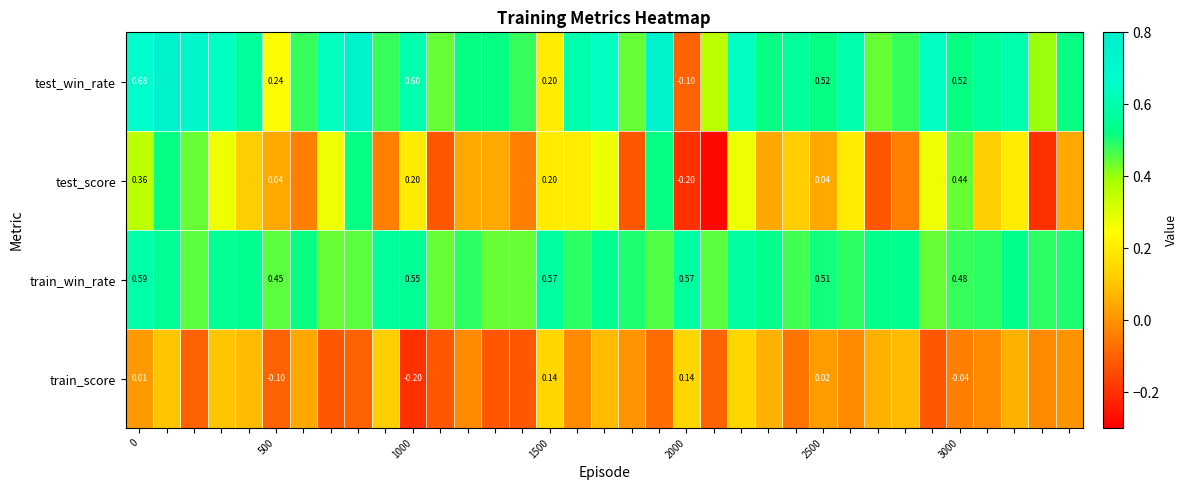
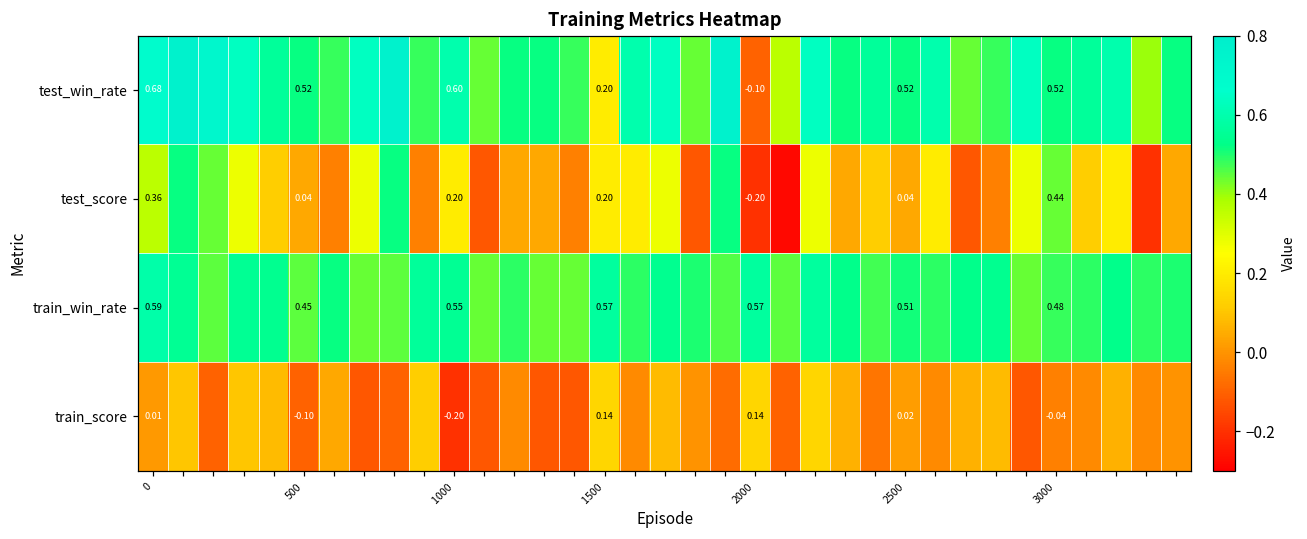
test_win_rate, 500: 0.24 -> 0.52
